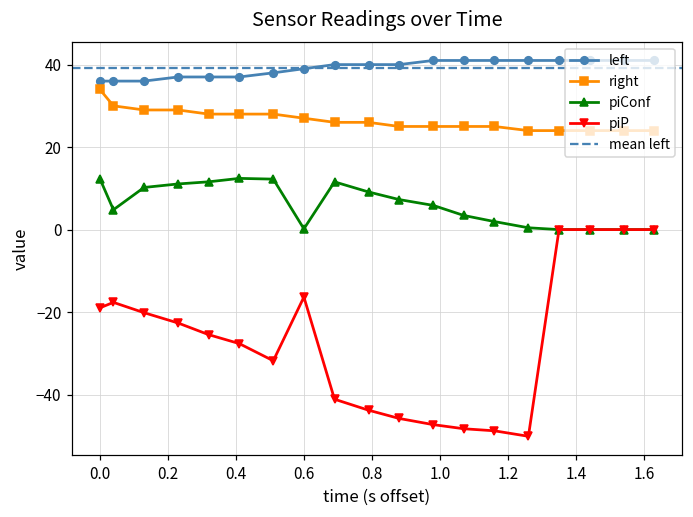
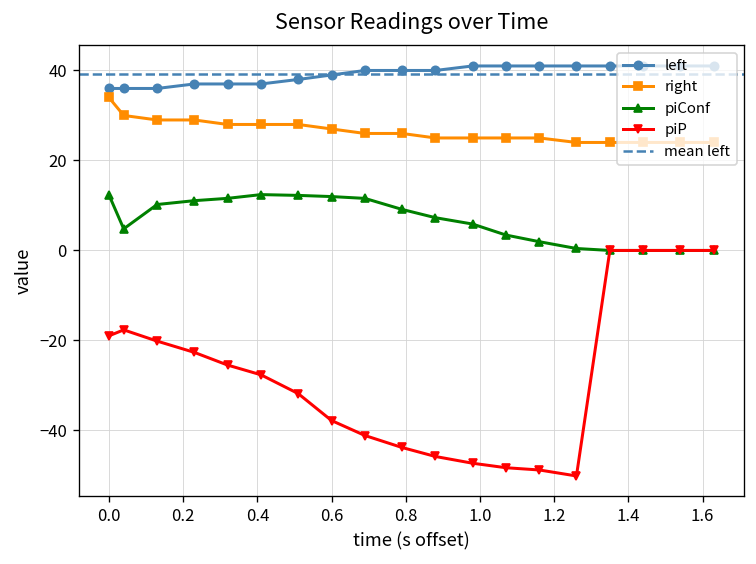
piConf, 0.6: 0 -> 12
piP, 0.6: -16 -> -38
